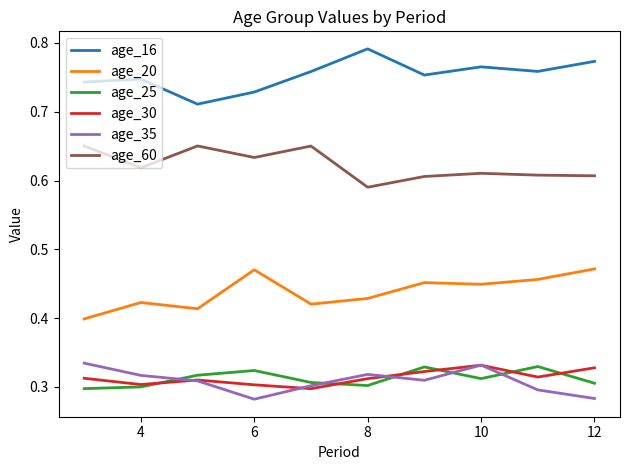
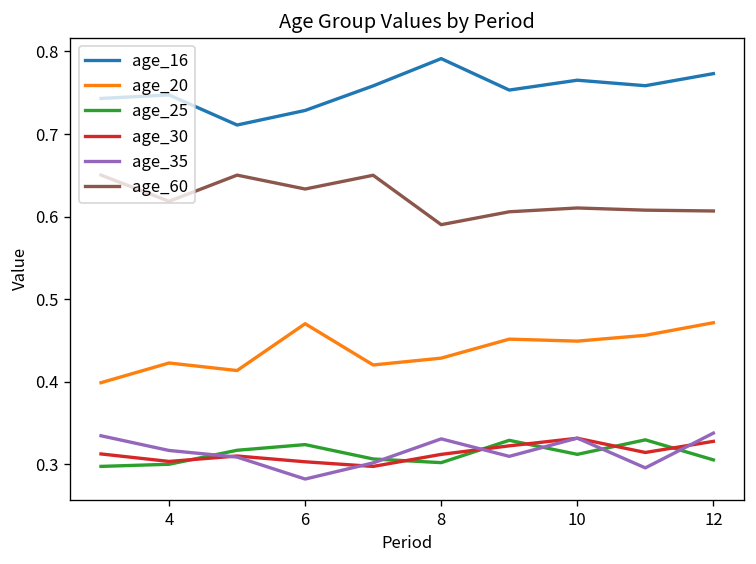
age_35, 8: 0.32 -> 0.33
age_35, 12: 0.28 -> 0.34
